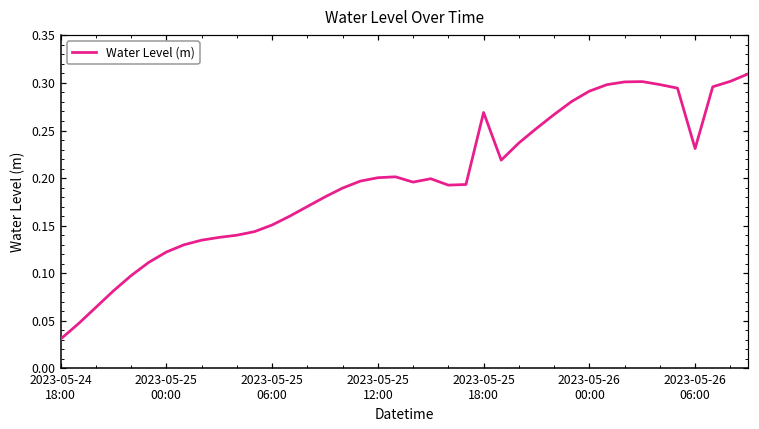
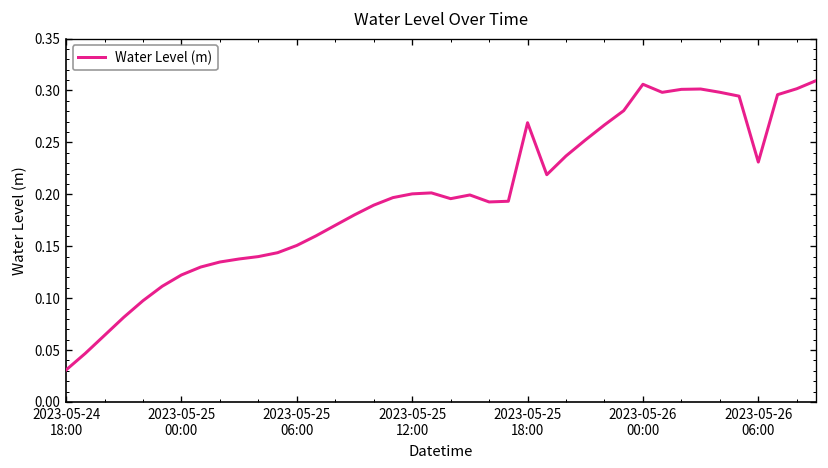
2023-05-26 00:00: 0.29 -> 0.31
